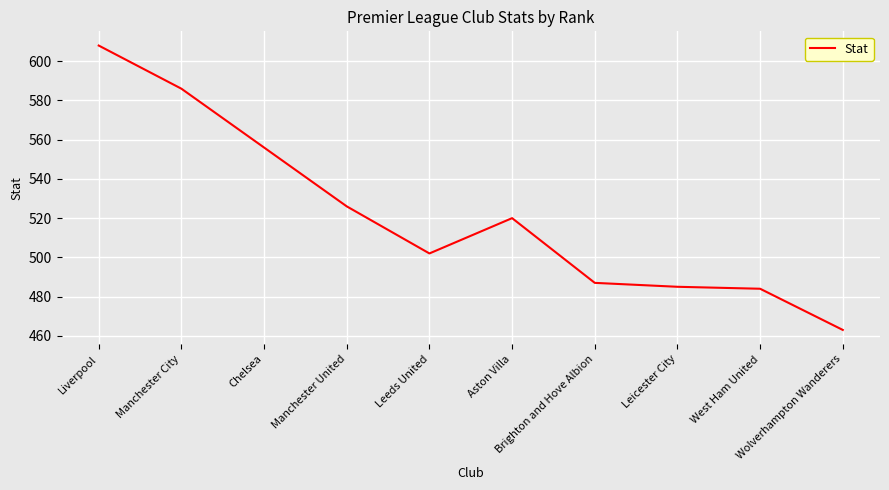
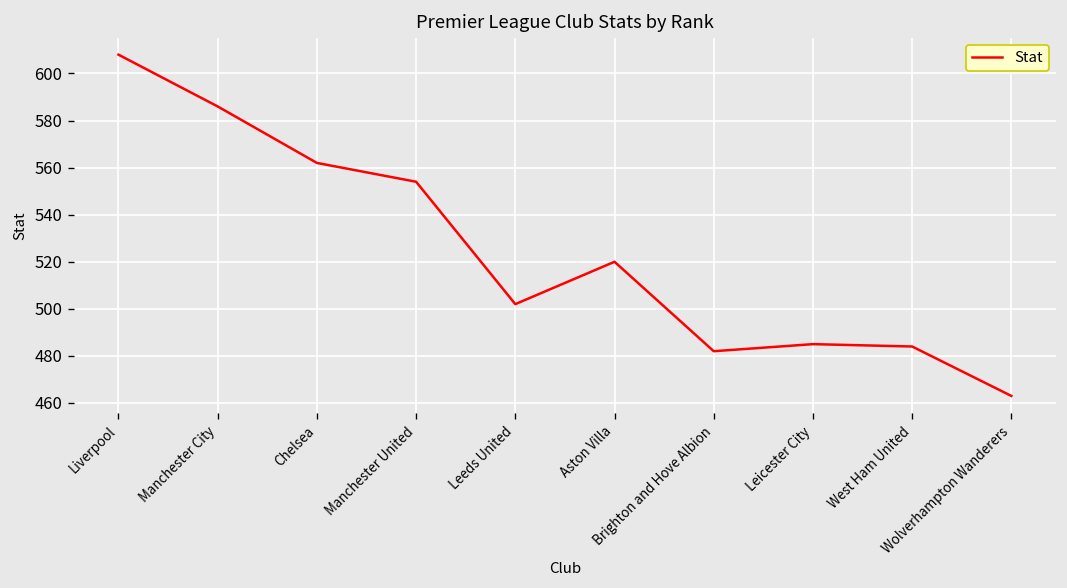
Chelsea: 556 -> 562
Manchester United: 526 -> 554
Brighton and Hove Albion: 487 -> 482
